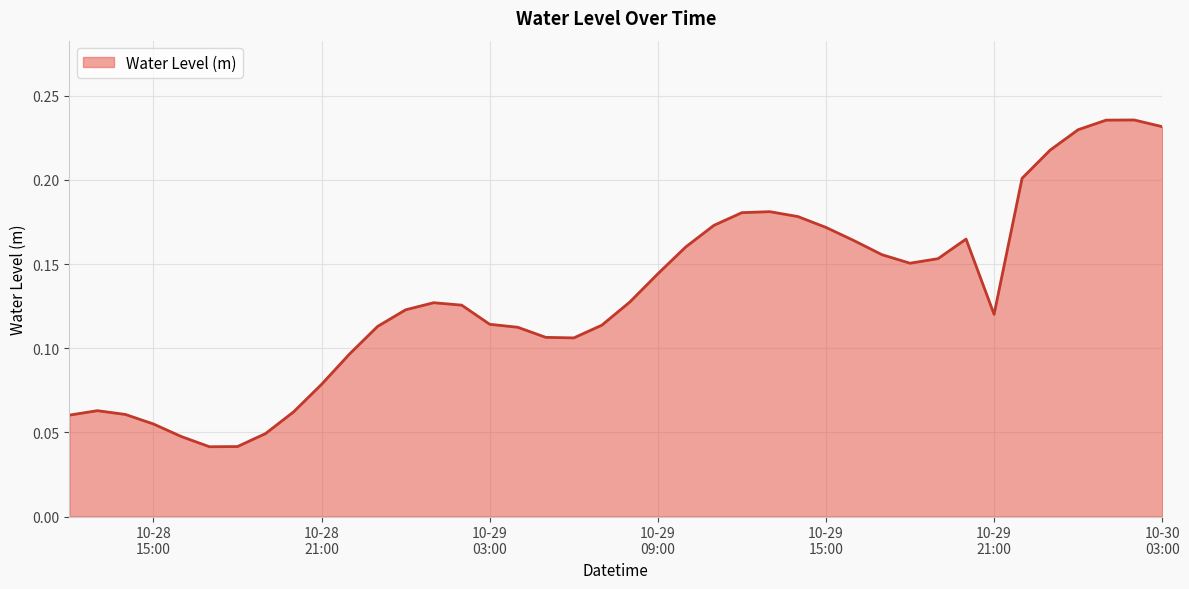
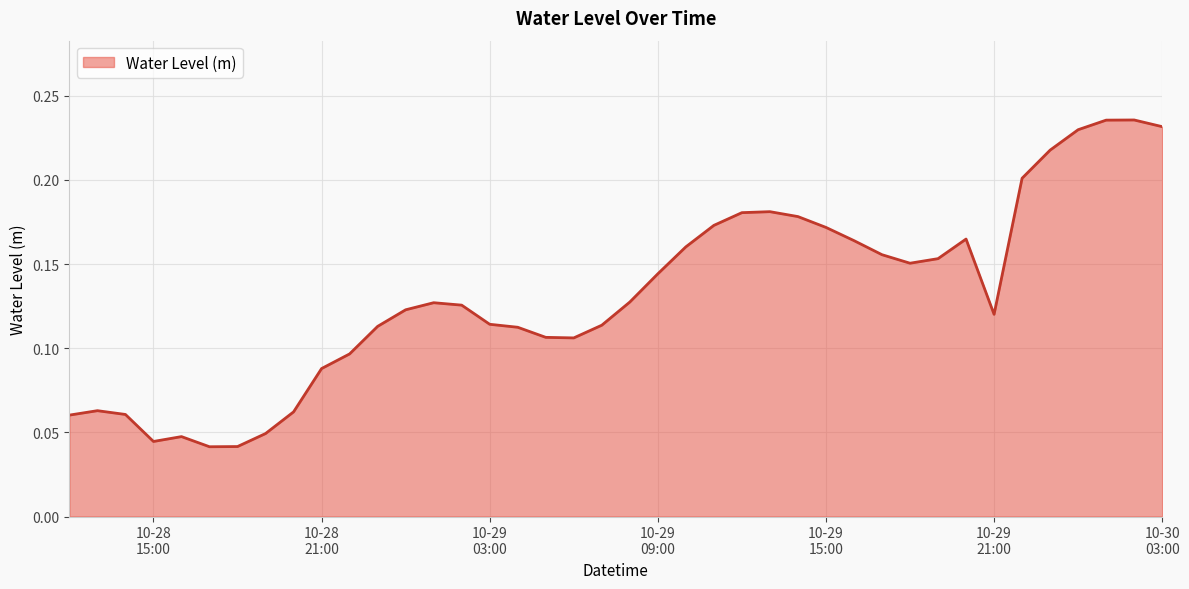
10-28 15:00: 0.055 -> 0.045
10-28 21:00: 0.079 -> 0.088
